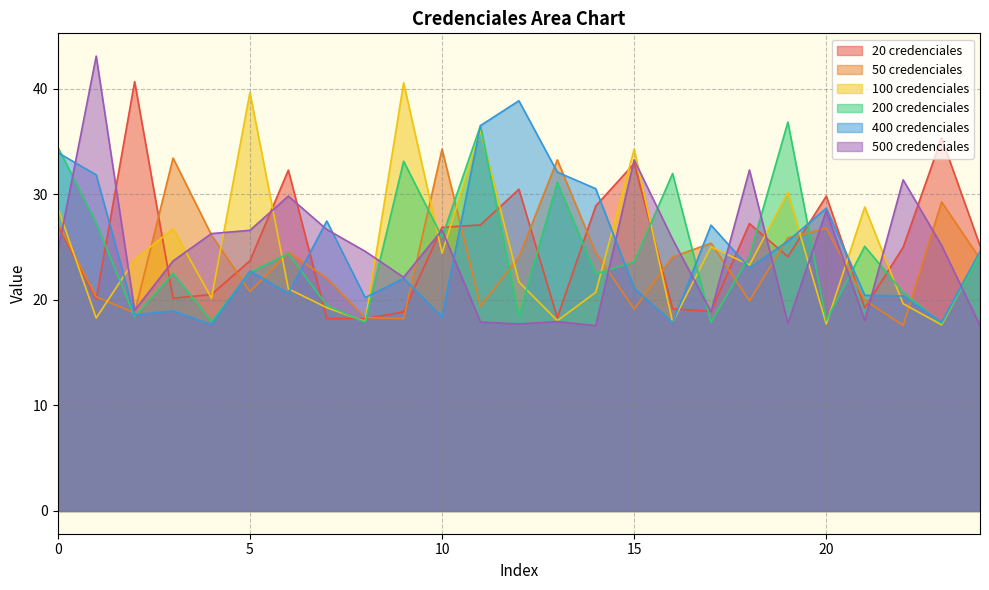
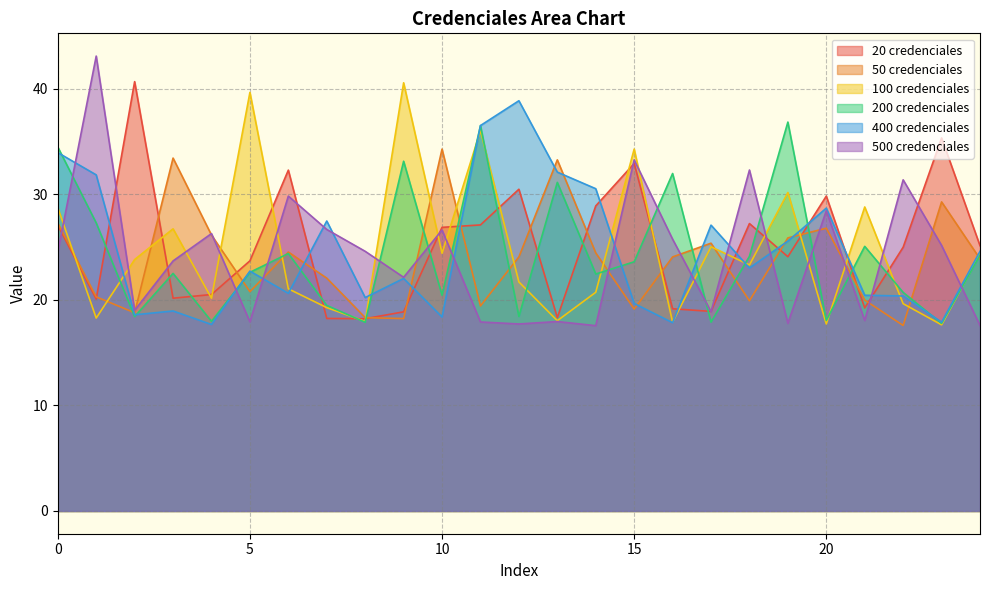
500 credenciales, 5: 26.6 -> 17.9
200 credenciales, 10: 25.9 -> 20.4
400 credenciales, 15: 21.1 -> 19.7
